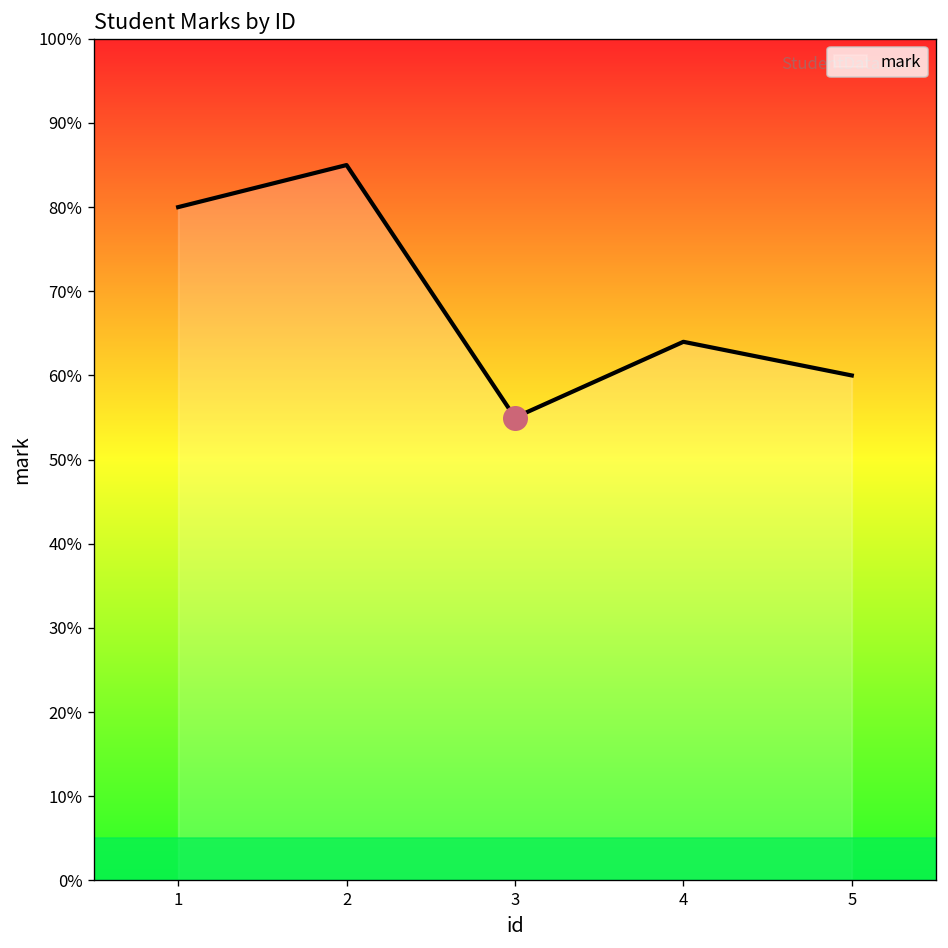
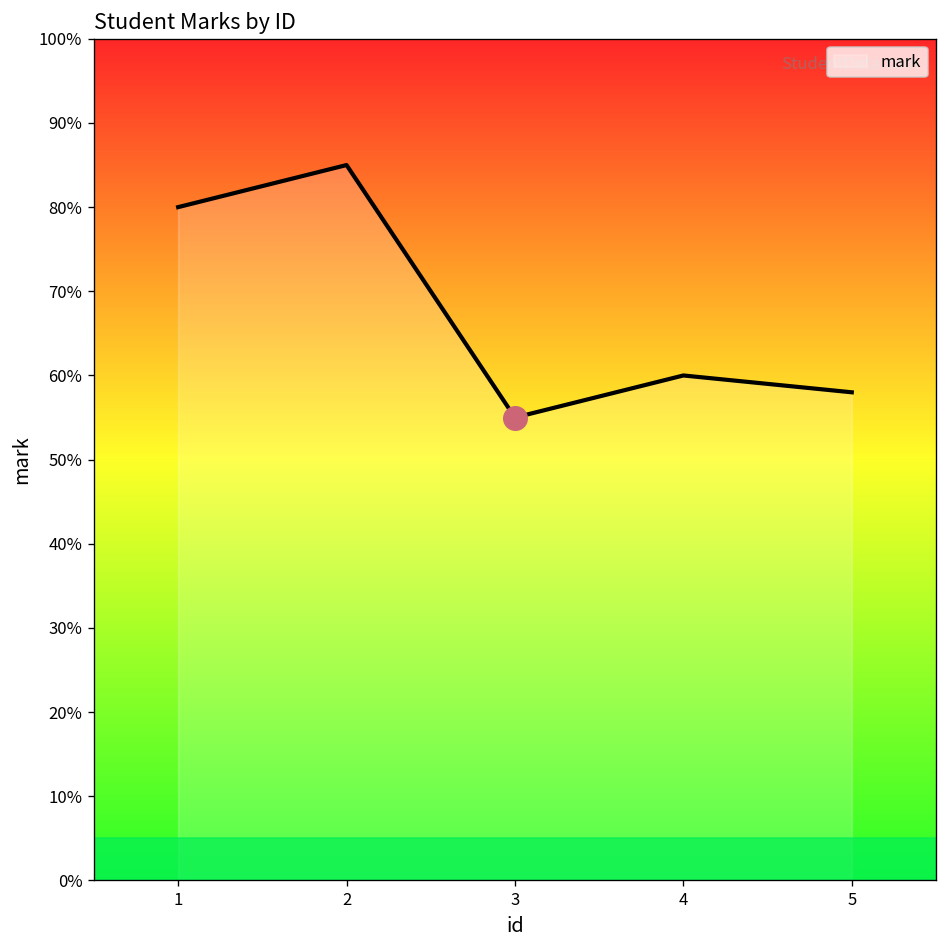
mark, 4: 64% -> 60%
mark, 5: 60% -> 58%
